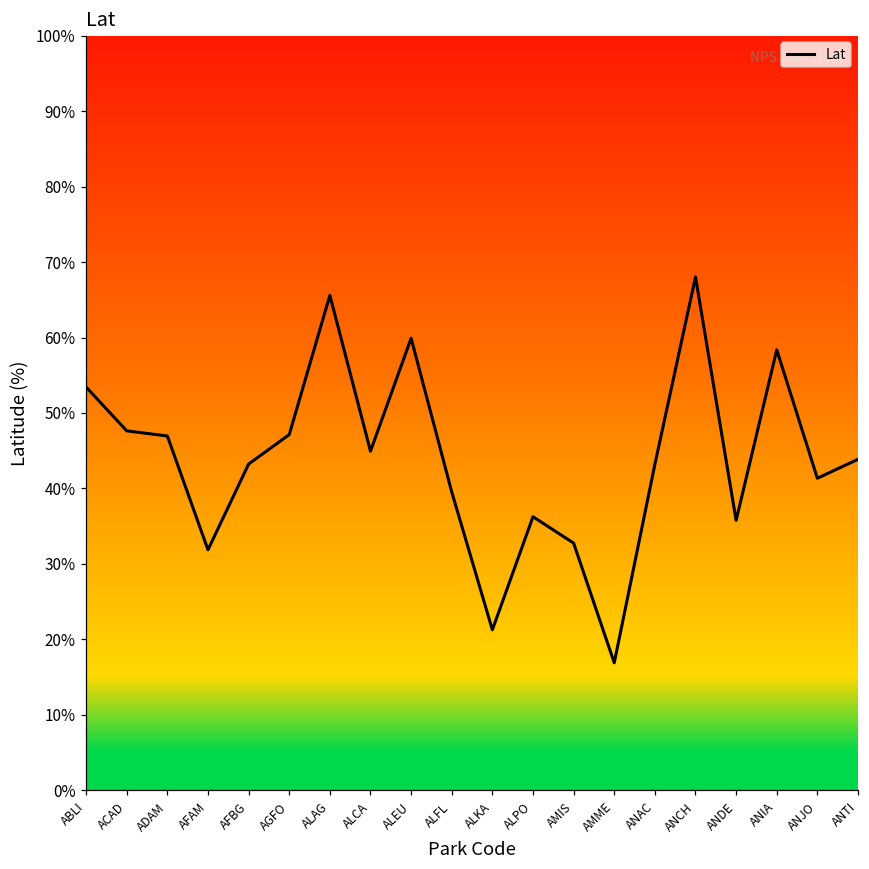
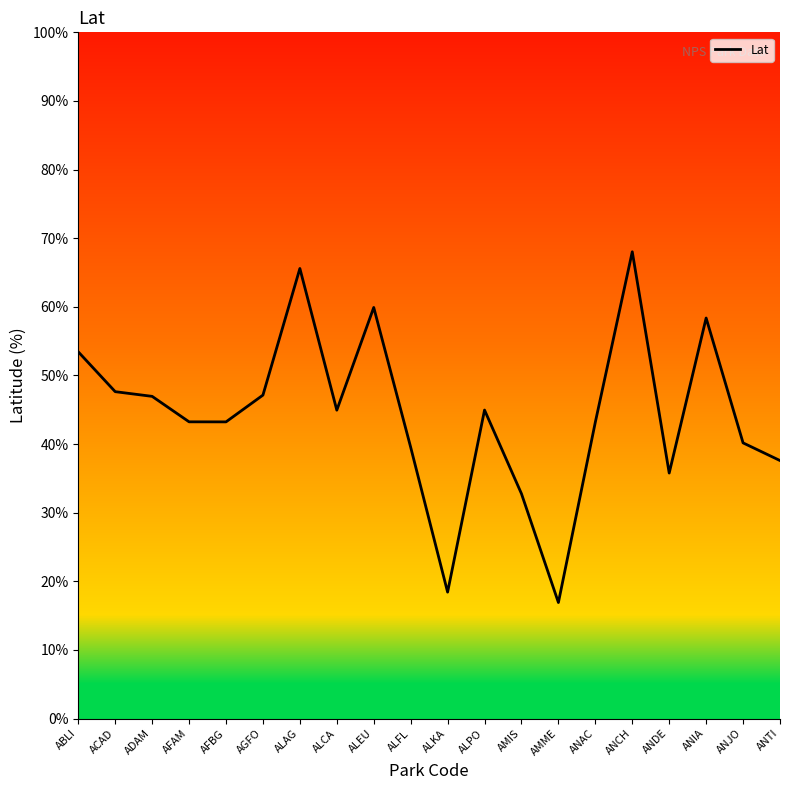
AFAM: 32% -> 43%
ALKA: 21% -> 18%
ALPO: 36% -> 45%
ANJO: 41% -> 40%
ANTI: 44% -> 38%
